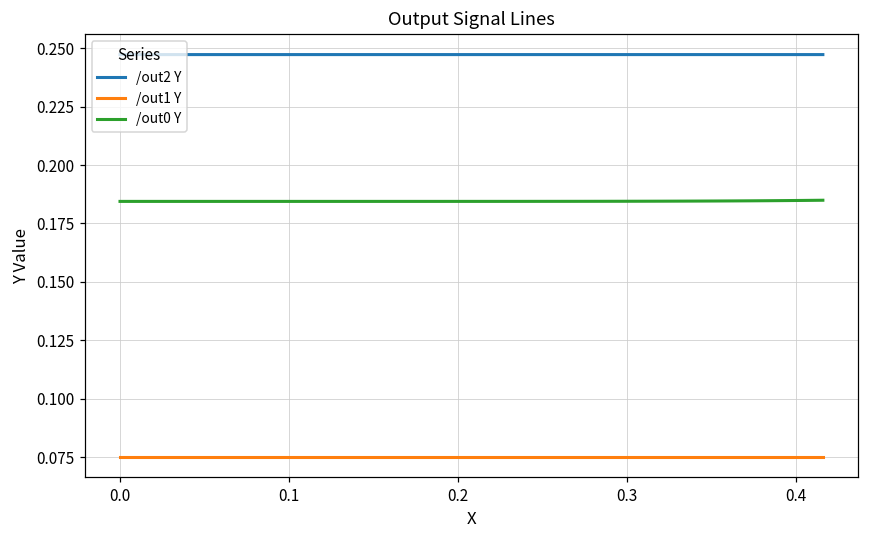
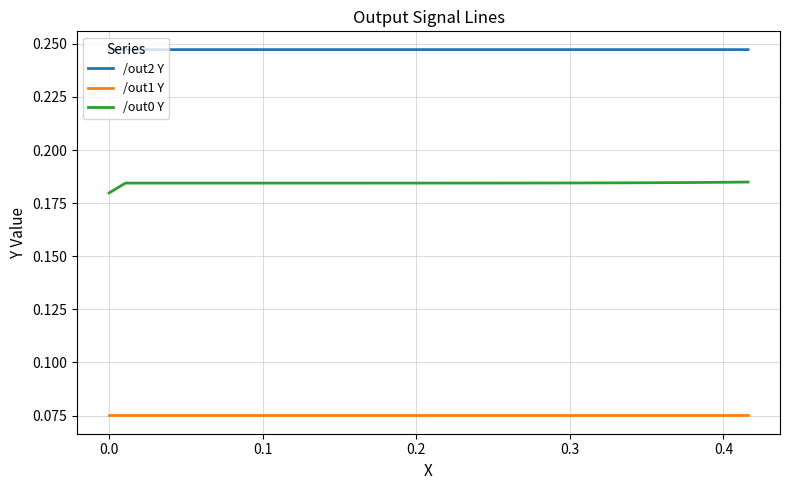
/out0 Y, 0.0: 0.184 -> 0.180
